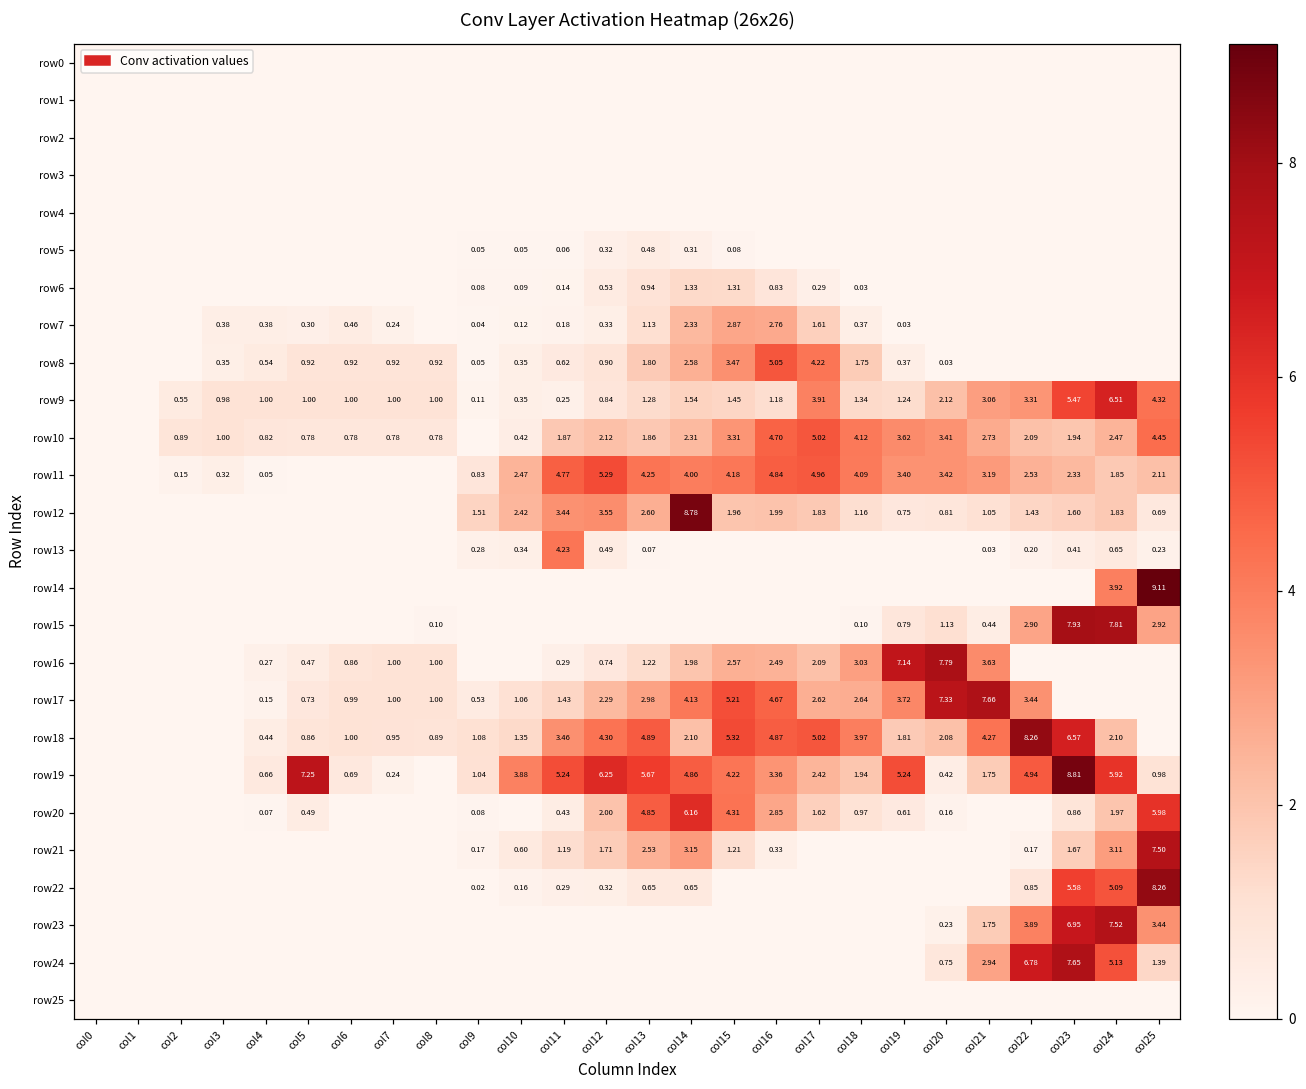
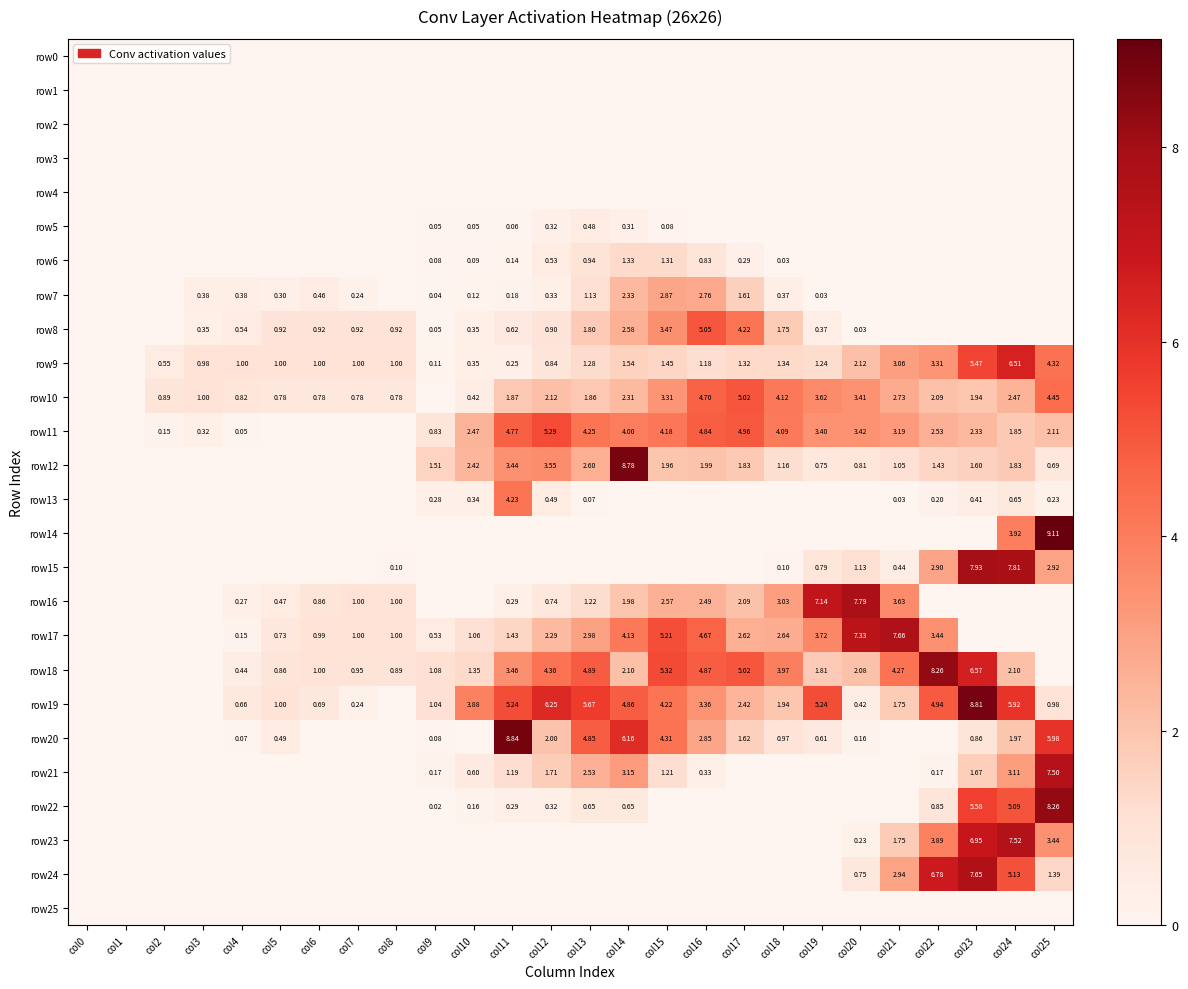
row9, col17: 3.91 -> 1.32
row19, col5: 7.25 -> 1.00
row20, col11: 0.43 -> 8.84
